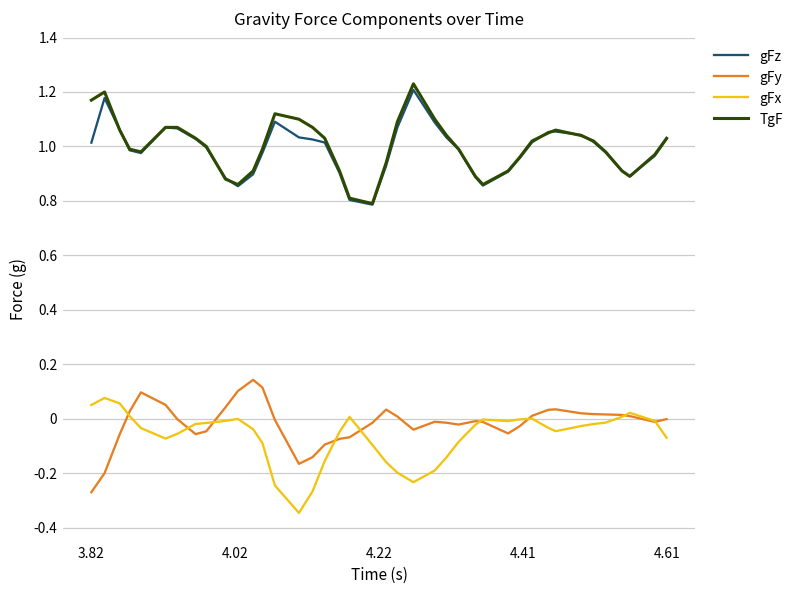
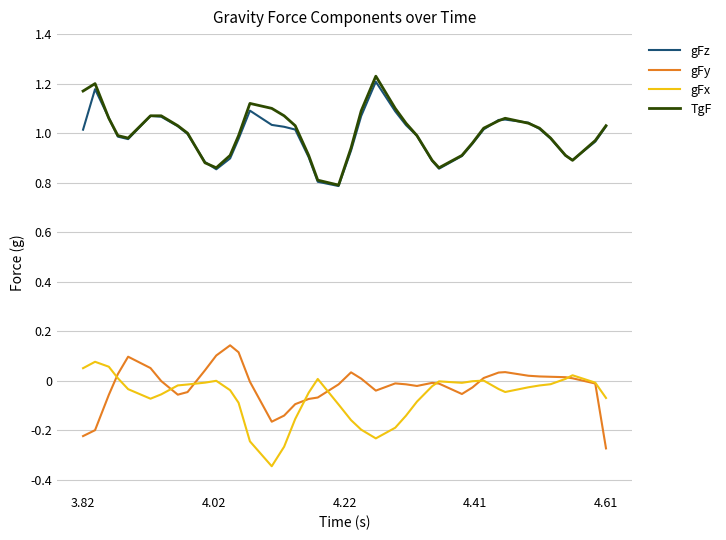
gFy, 3.82: -0.27 -> -0.22
gFy, 4.61: 0.00 -> -0.27
